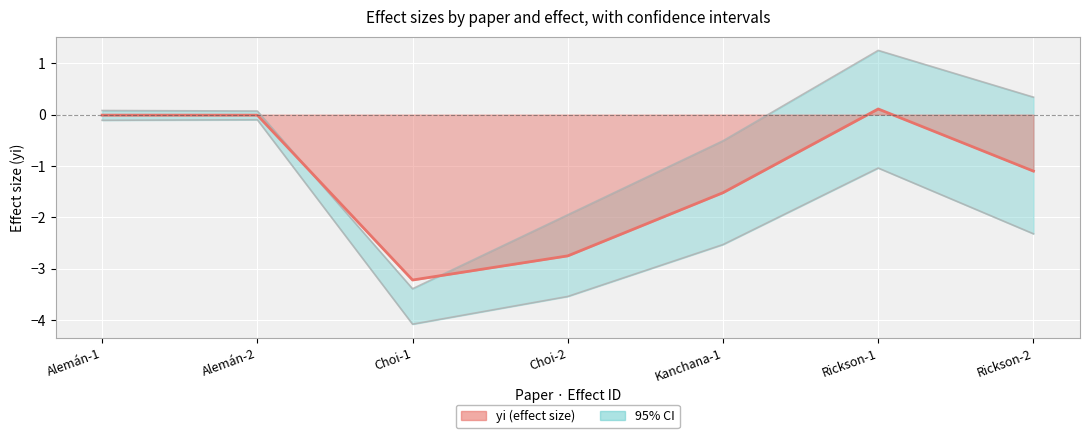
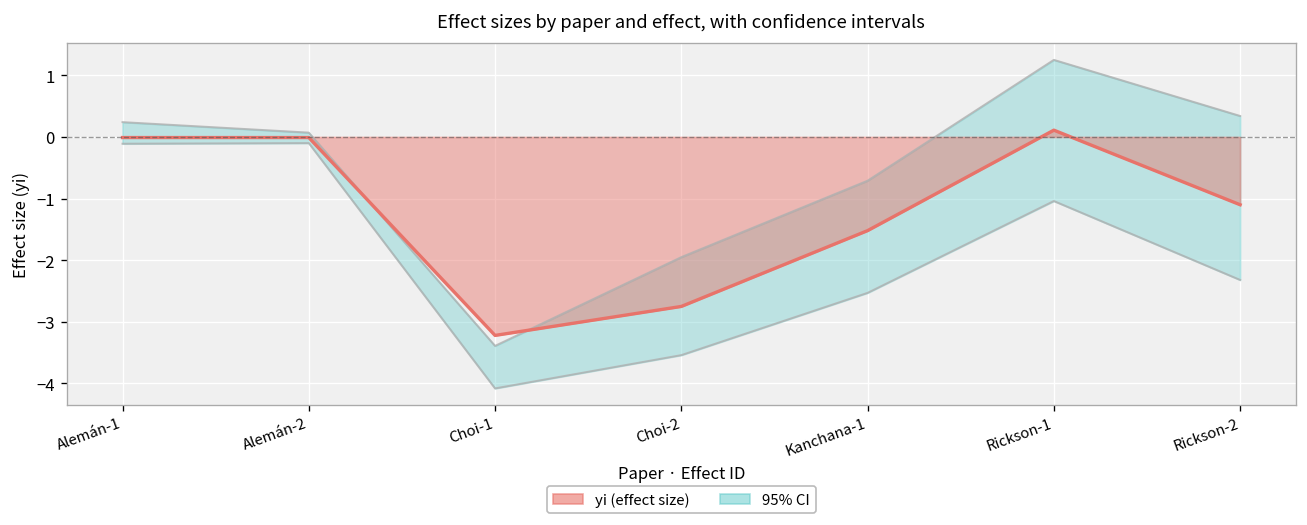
95% CI, Alemán-1: 0.1 -> 0.2
95% CI, Kanchana-1: -0.5 -> -0.7
